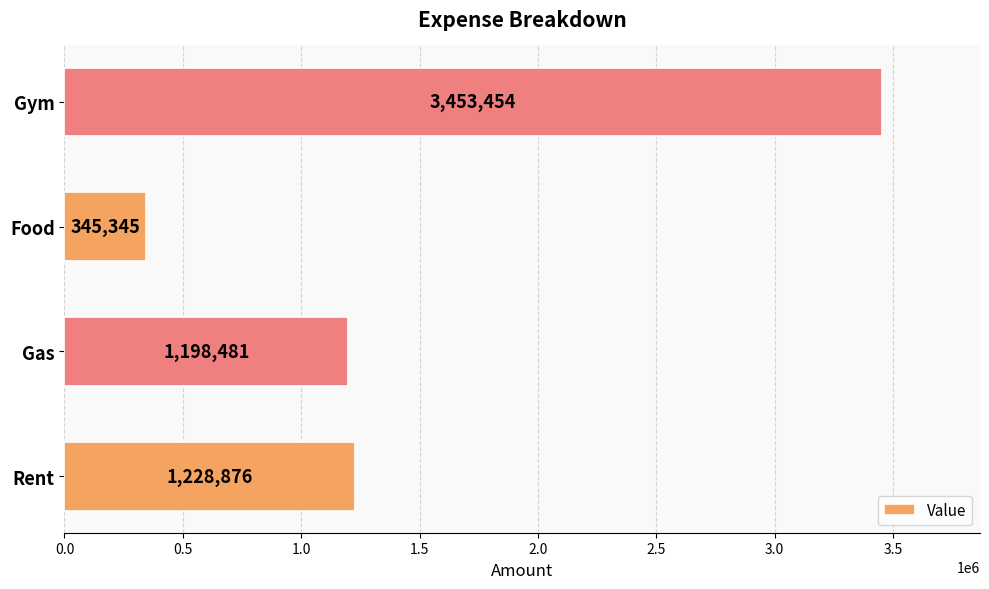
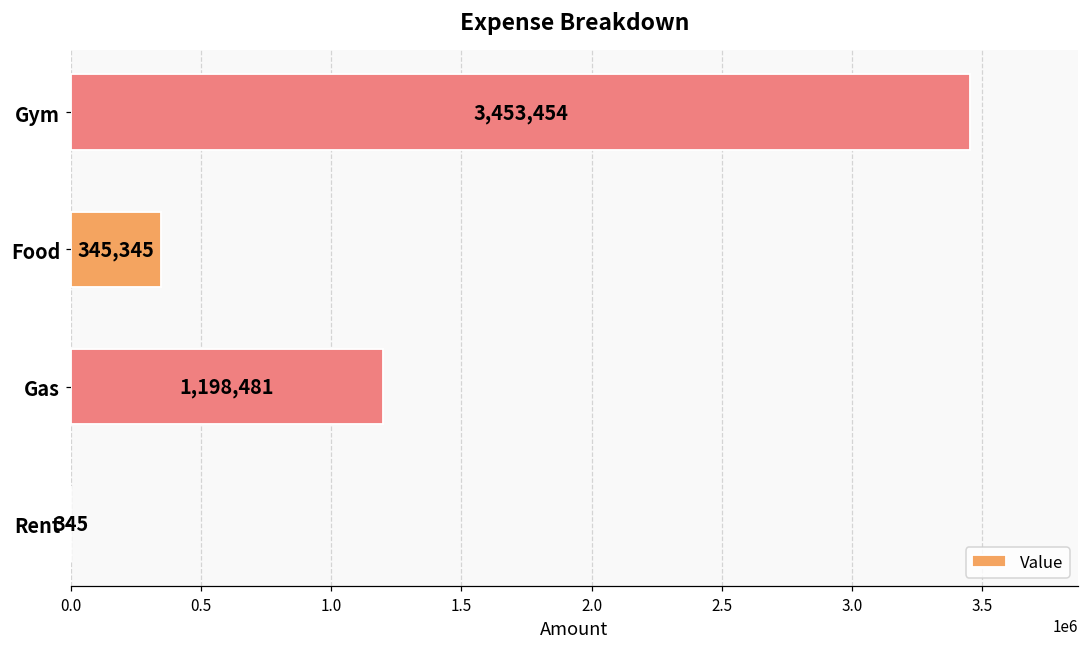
Rent: 1,228,876 -> 345
